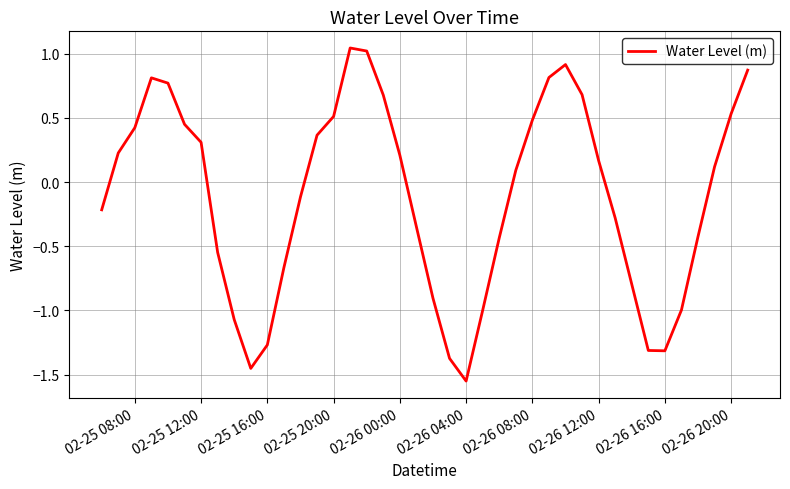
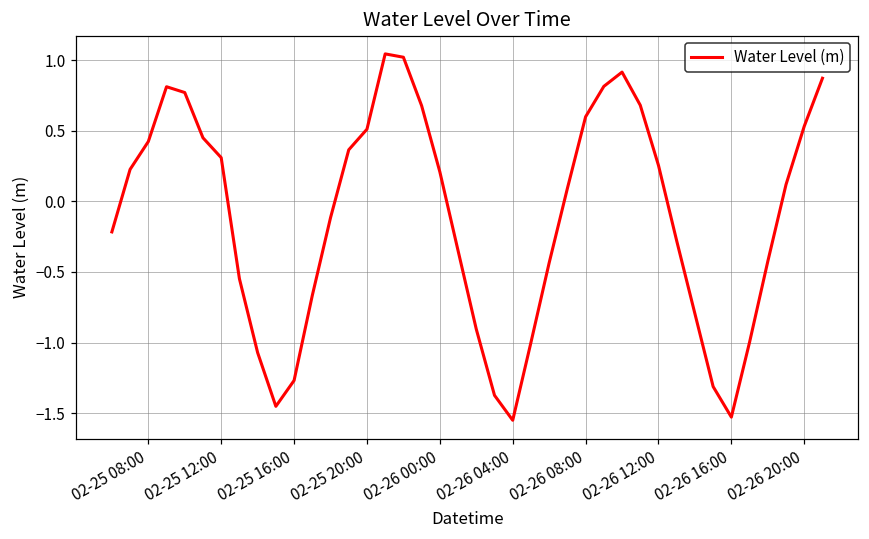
02-26 08:00: 0.48 -> 0.60
02-26 12:00: 0.17 -> 0.25
02-26 16:00: -1.31 -> -1.53
